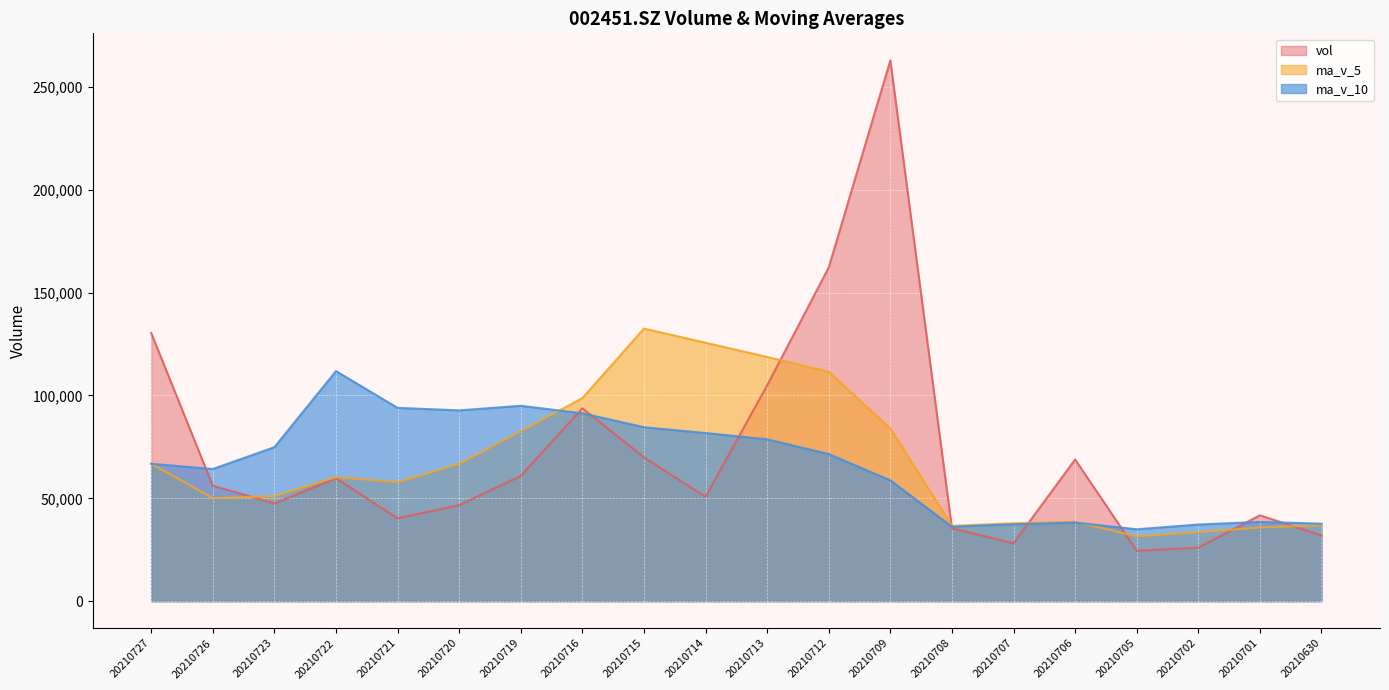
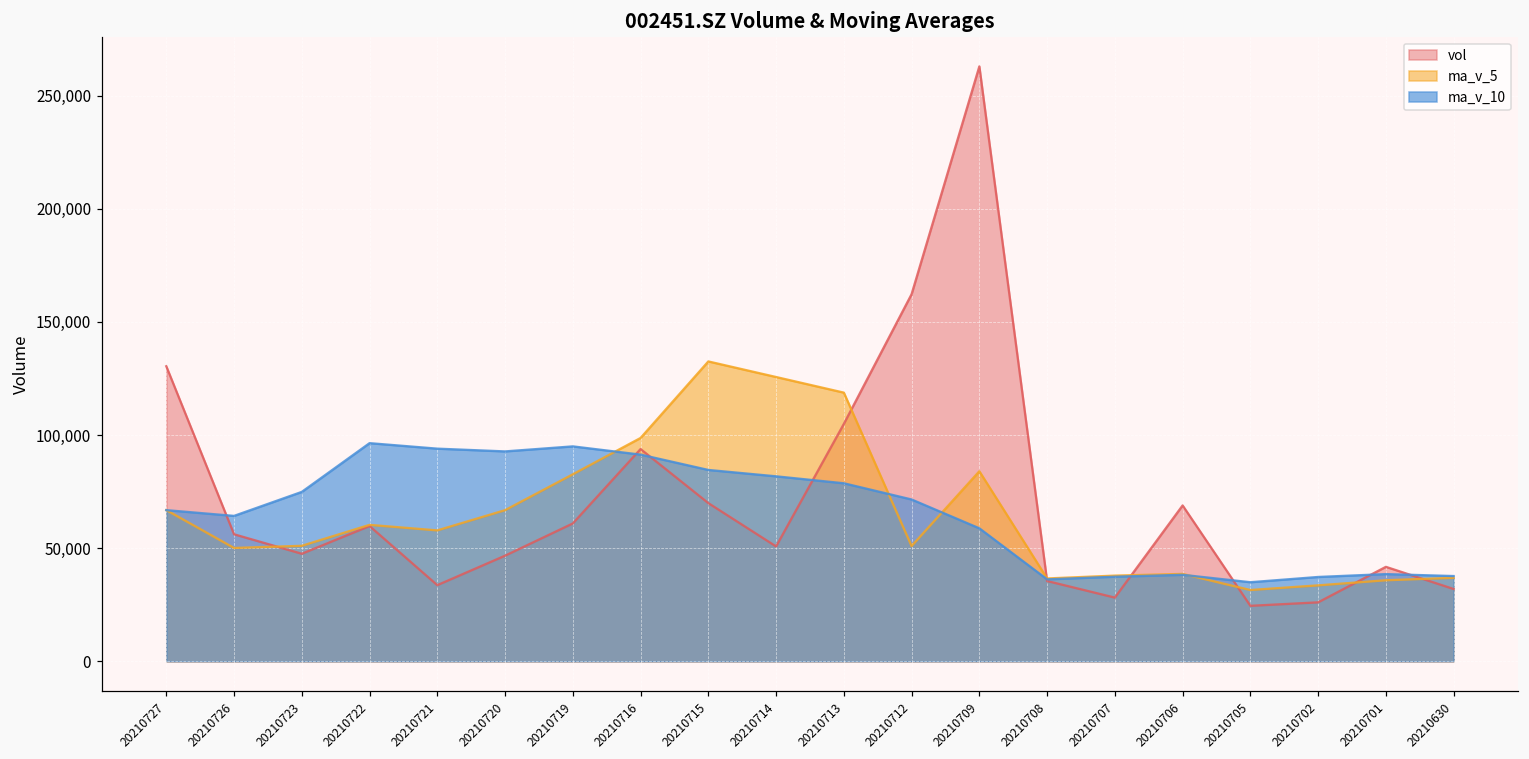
ma_v_10, 20210722: 112,000 -> 96,000
vol, 20210721: 40,000 -> 34,000
ma_v_5, 20210712: 112,000 -> 51,000
